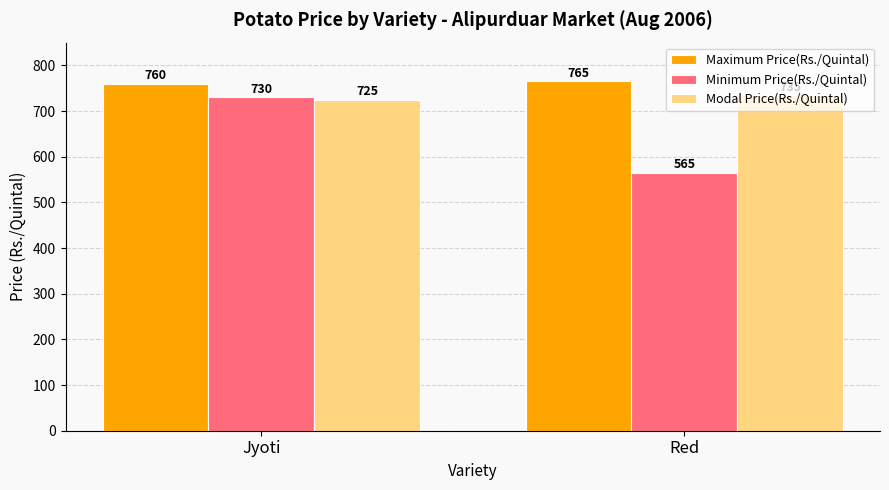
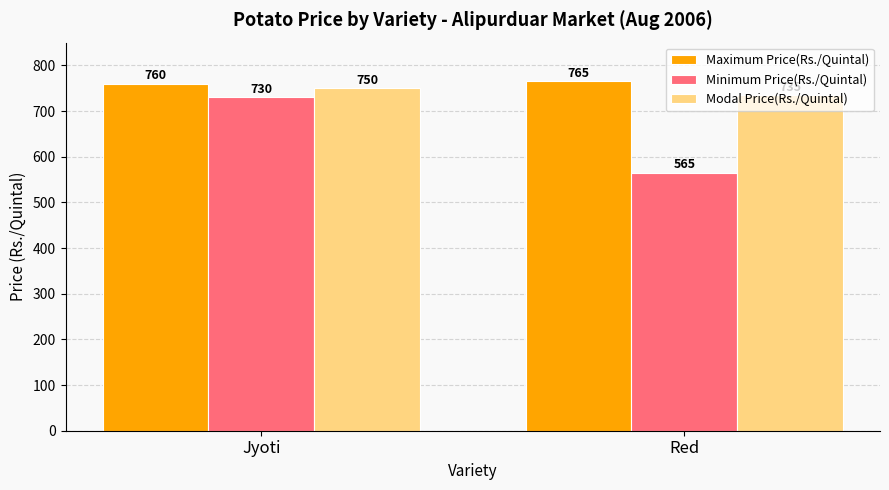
Modal Price(Rs./Quintal), Jyoti: 725 -> 750
